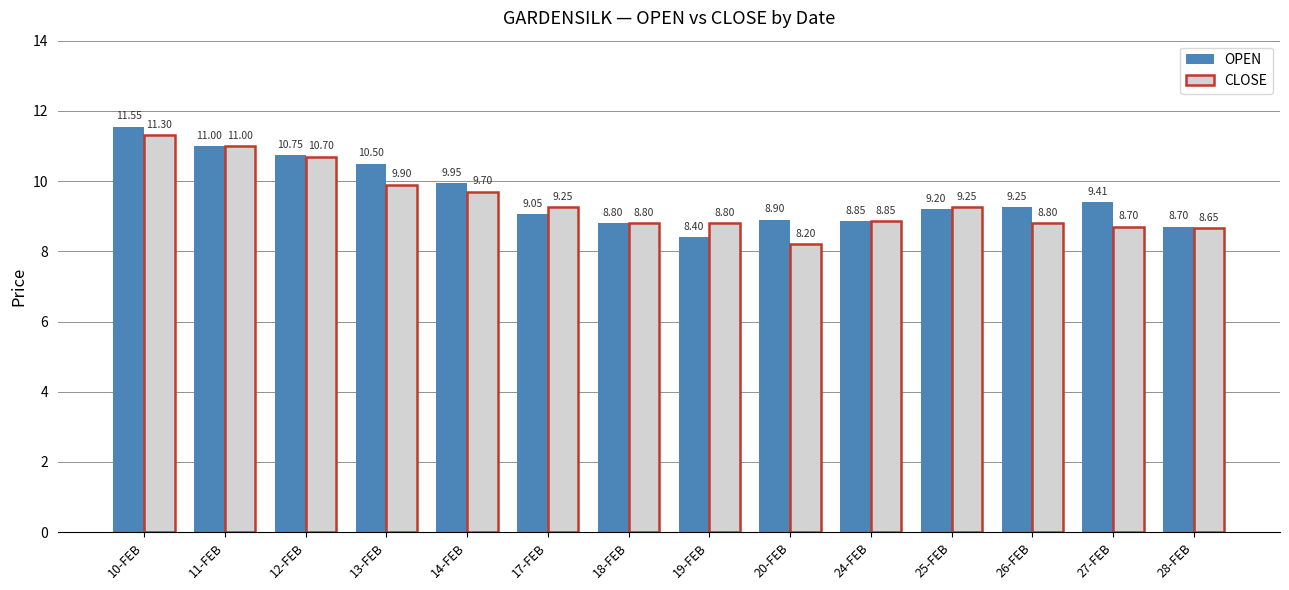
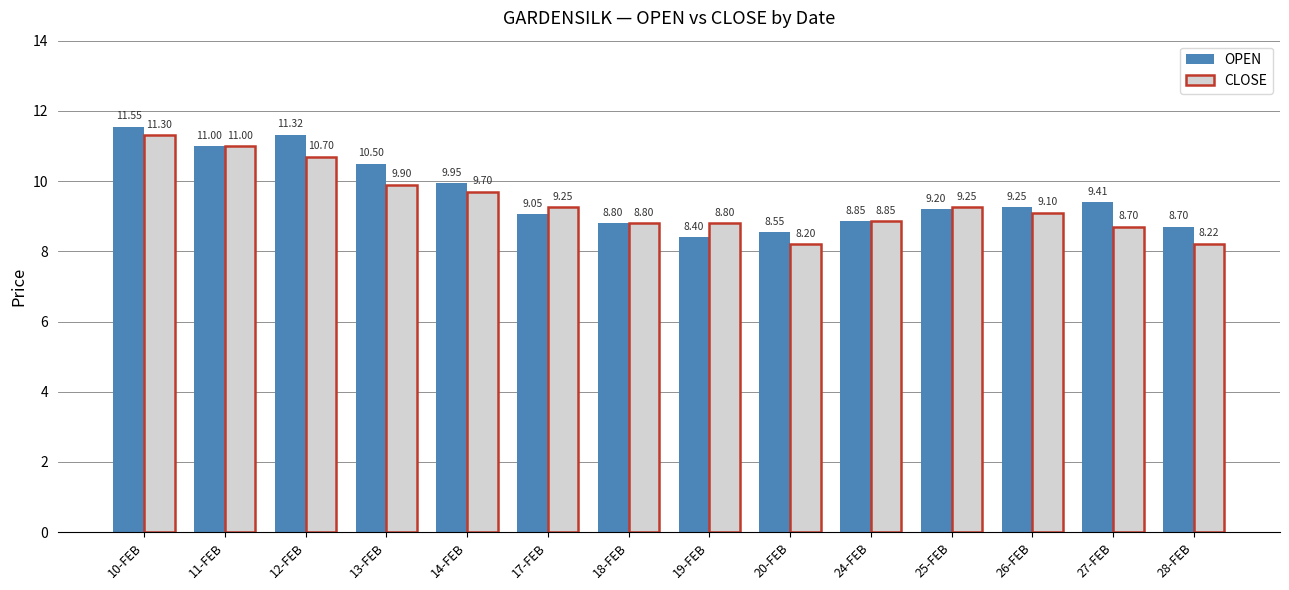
OPEN, 12-FEB: 10.75 -> 11.32
OPEN, 20-FEB: 8.90 -> 8.55
CLOSE, 26-FEB: 8.80 -> 9.10
CLOSE, 28-FEB: 8.65 -> 8.22
